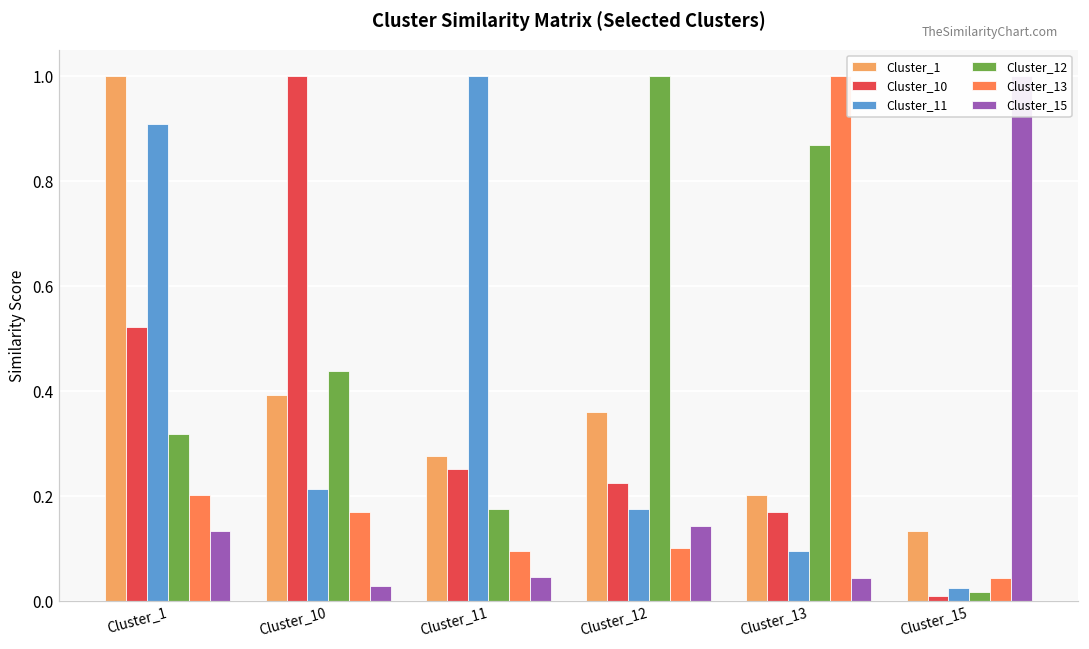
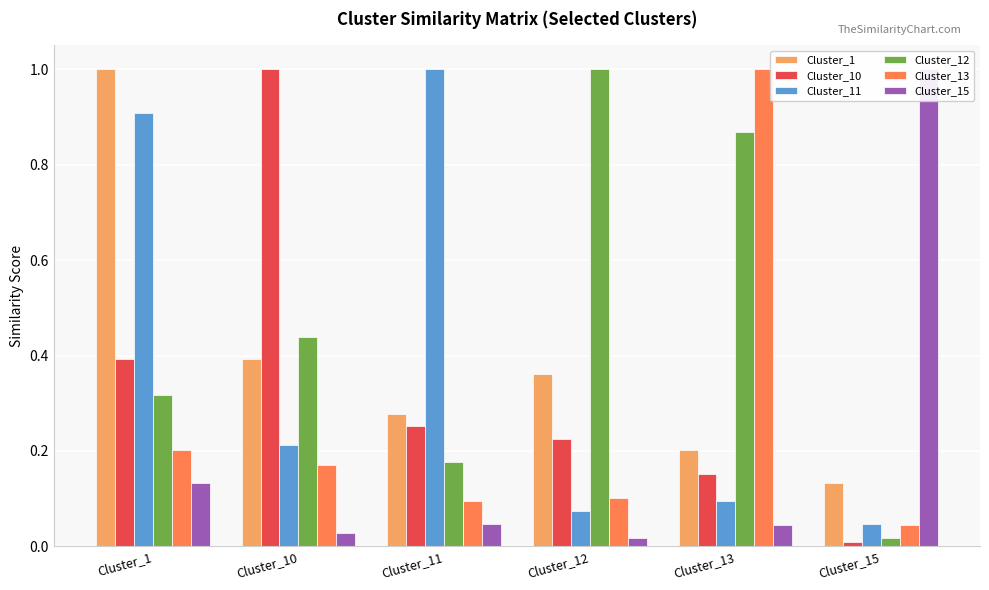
Cluster_10, Cluster_1: 0.52 -> 0.39
Cluster_11, Cluster_12: 0.18 -> 0.07
Cluster_15, Cluster_12: 0.14 -> 0.02
Cluster_10, Cluster_13: 0.17 -> 0.15
Cluster_11, Cluster_15: 0.03 -> 0.05
